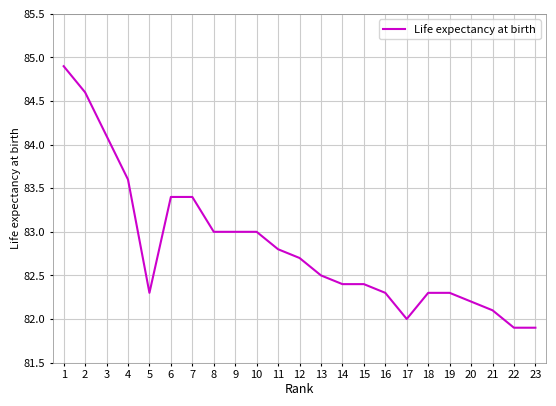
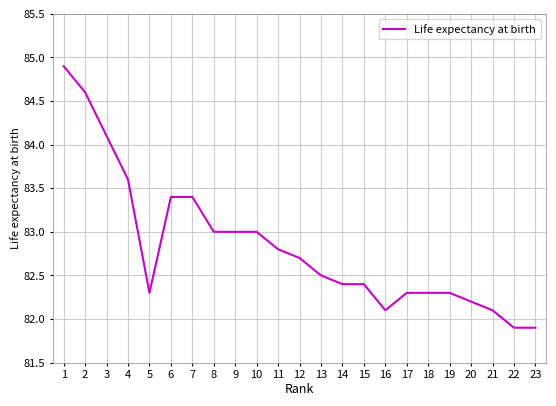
16: 82.3 -> 82.1
17: 82.0 -> 82.3
